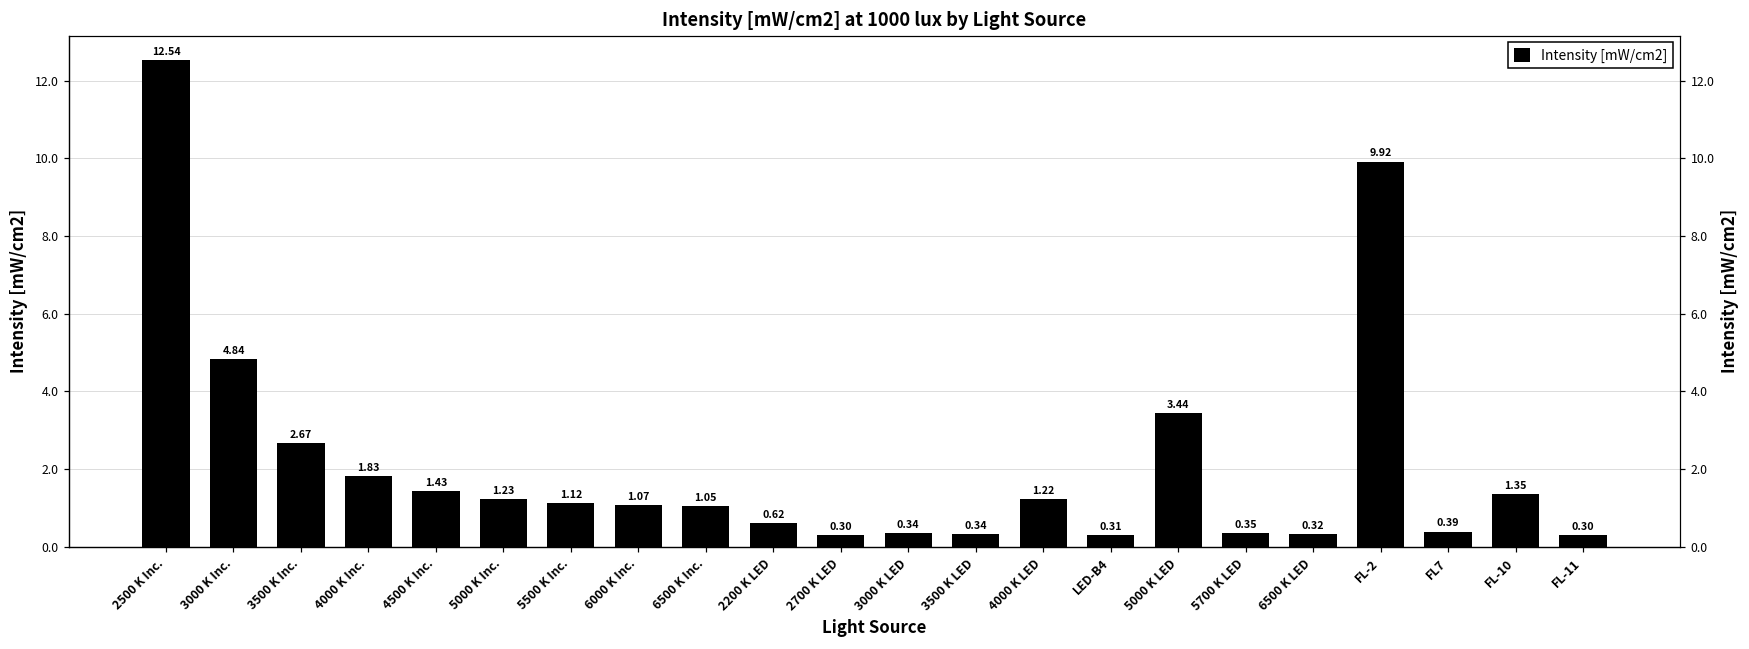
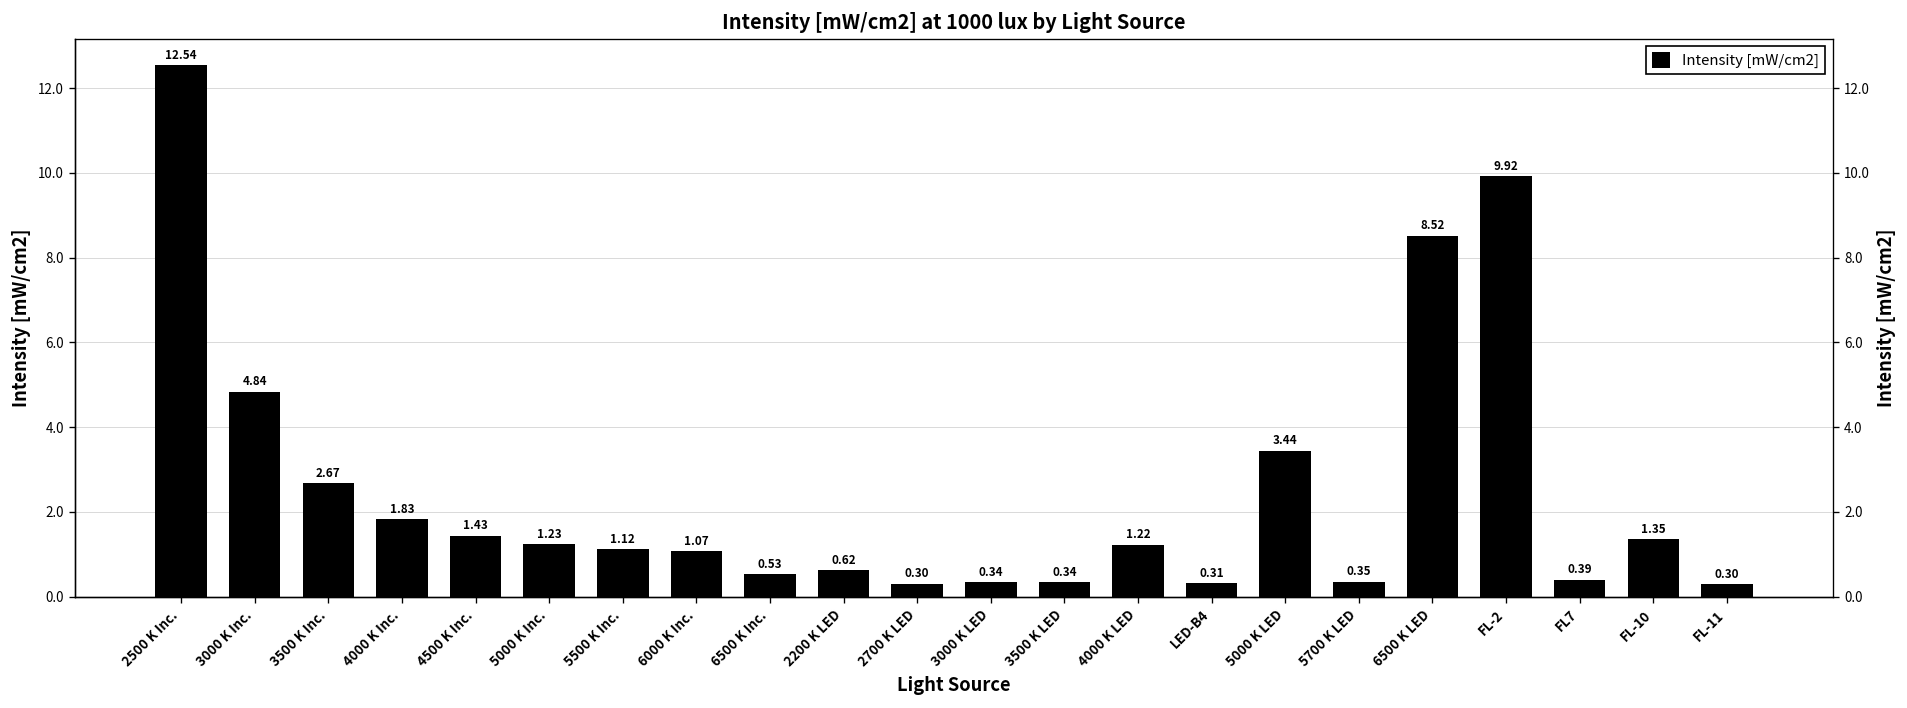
6500 K Inc.: 1.05 -> 0.53
6500 K LED: 0.32 -> 8.52
